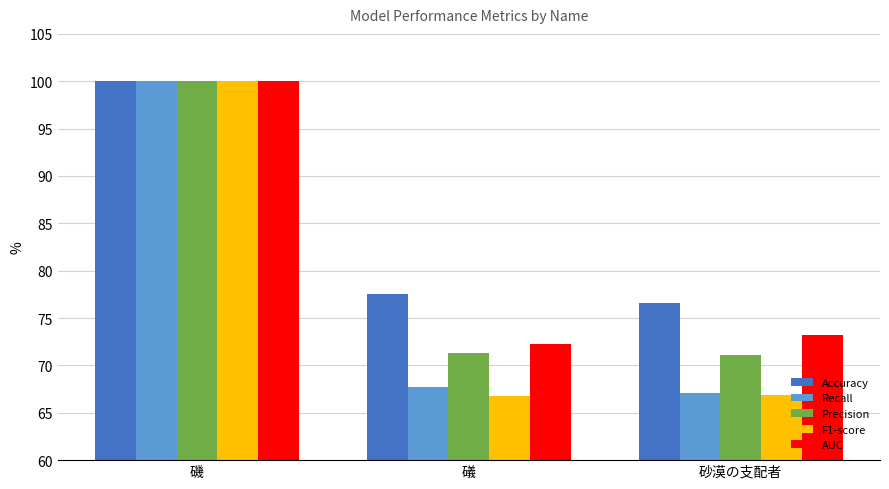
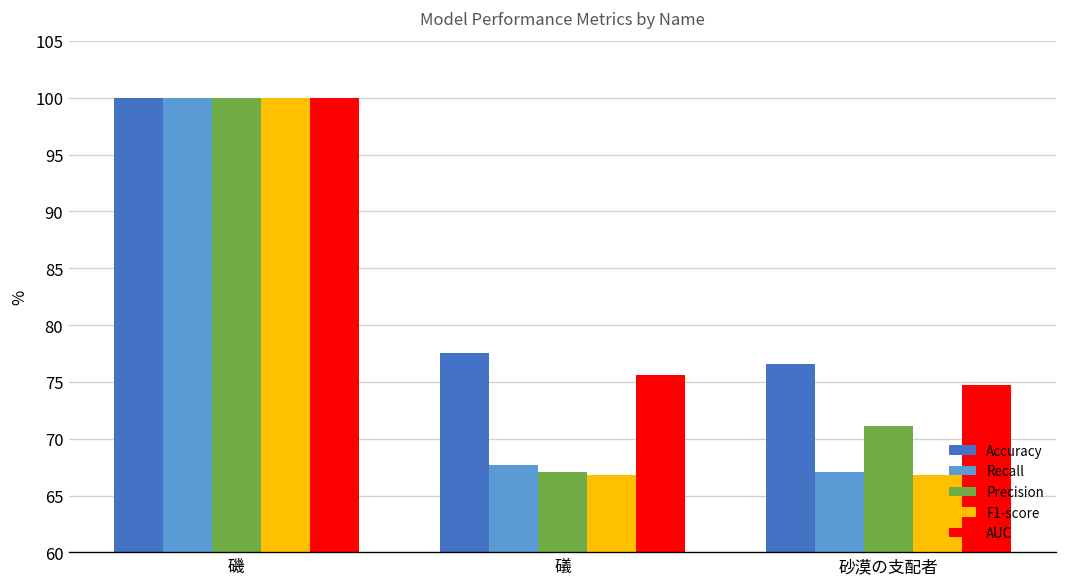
Precision, 礒: 71 -> 67
AUC, 礒: 72 -> 76
AUC, 砂漠の支配者: 73 -> 75
